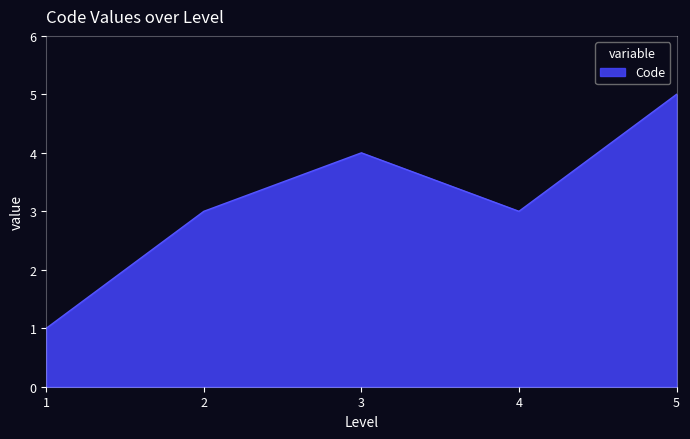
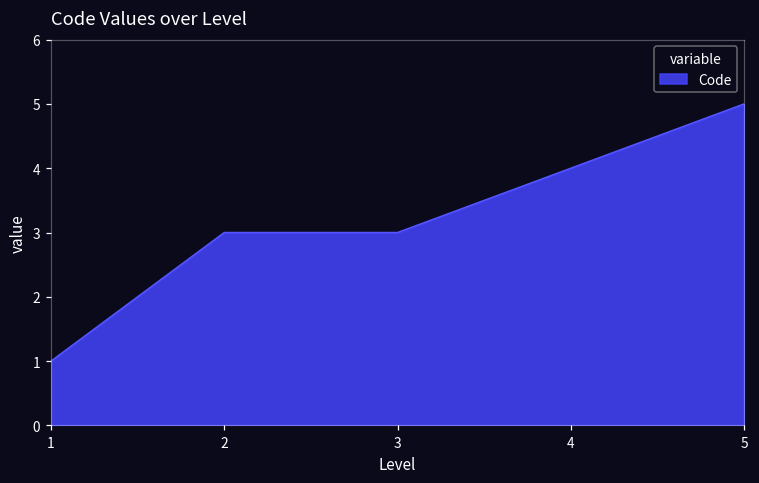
3: 4 -> 3
4: 3 -> 4
